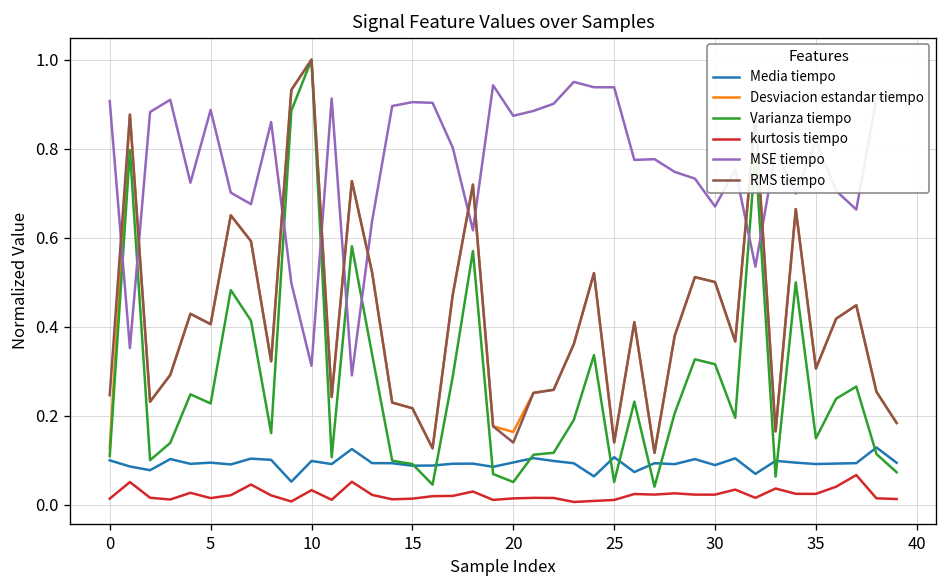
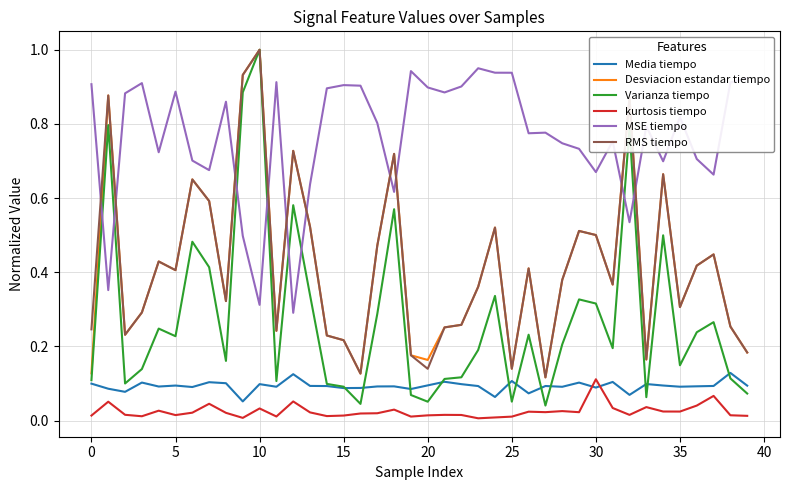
MSE tiempo, 20: 0.87 -> 0.90
kurtosis tiempo, 30: 0.02 -> 0.11
